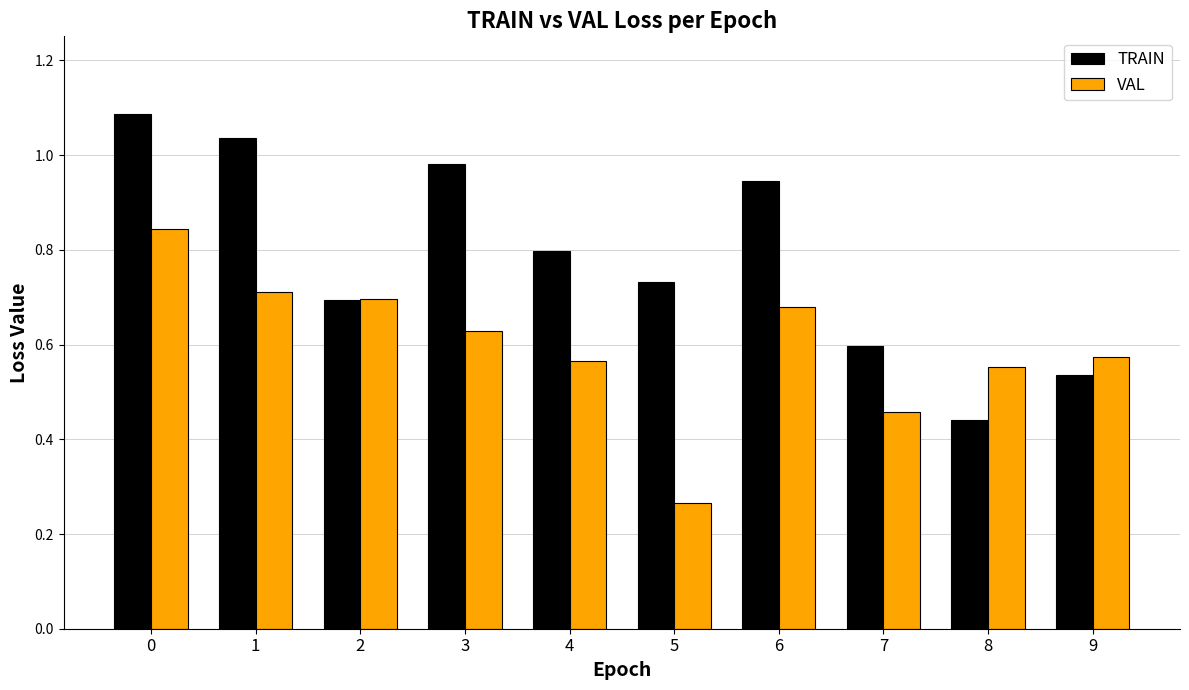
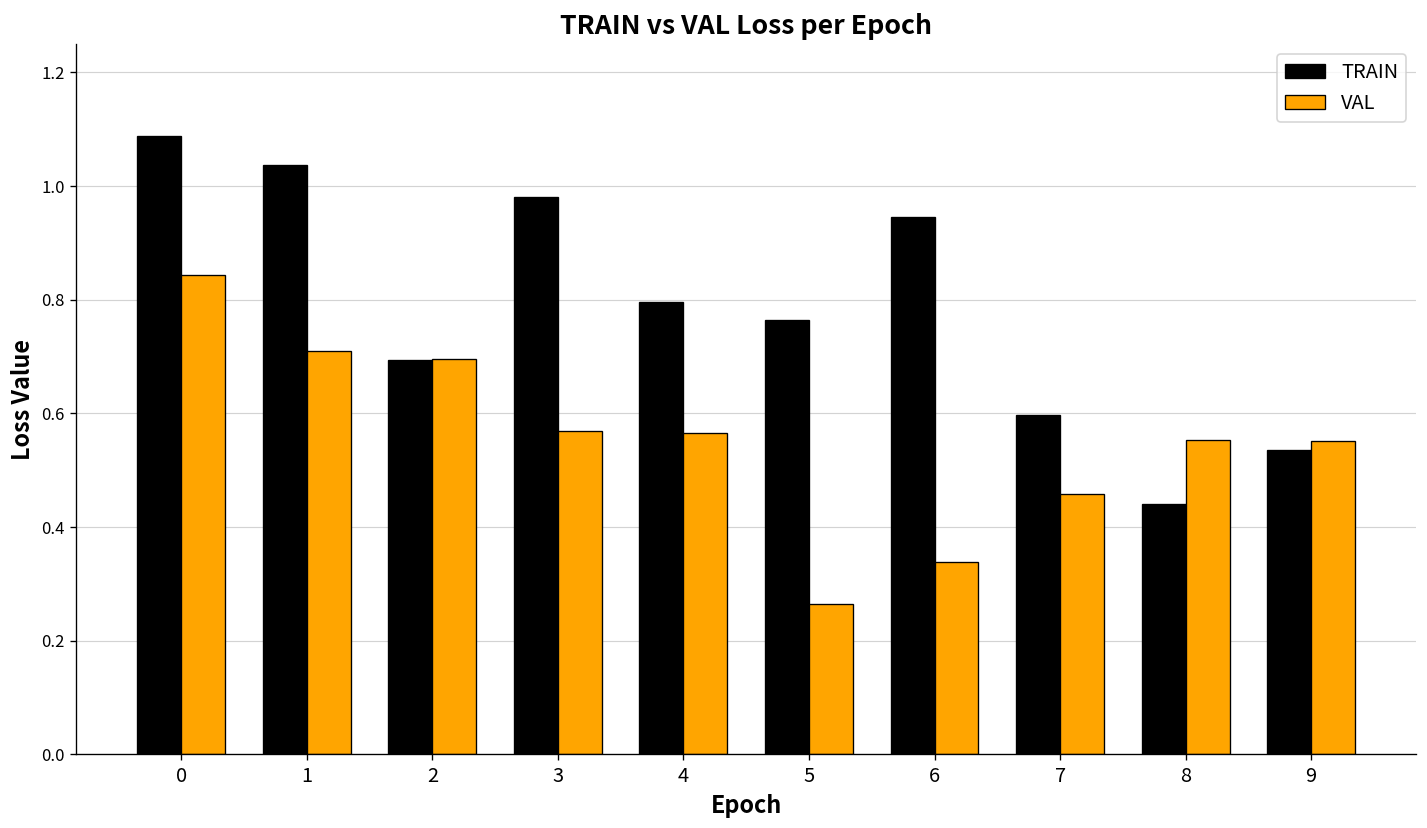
VAL, 3: 0.63 -> 0.57
TRAIN, 5: 0.73 -> 0.76
VAL, 6: 0.68 -> 0.34
VAL, 9: 0.57 -> 0.55
